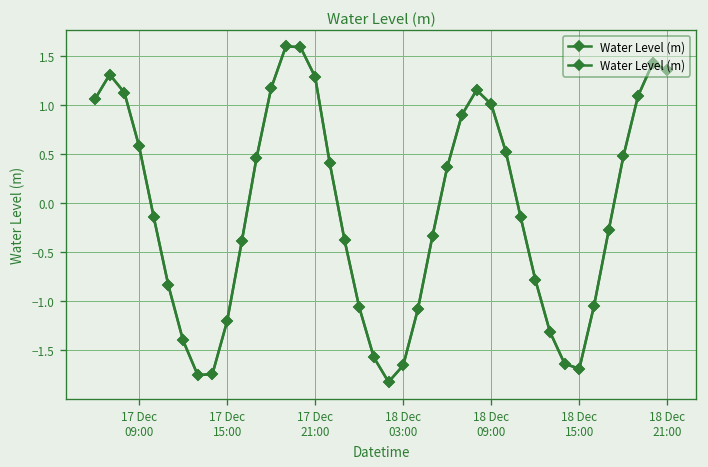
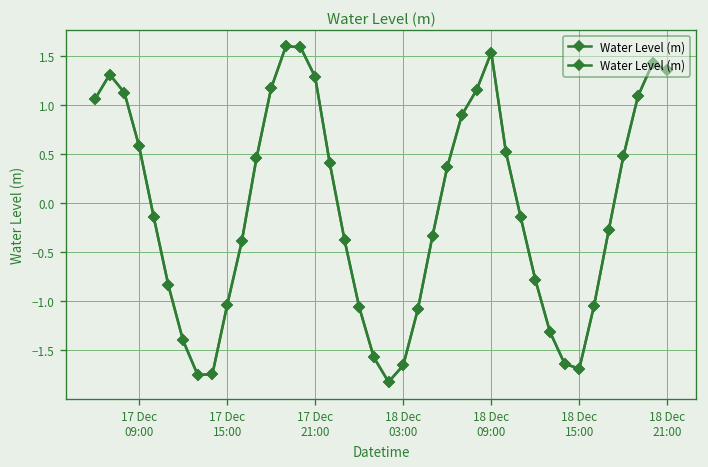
17 Dec 15:00: -1.2 -> -1.0
18 Dec 09:00: 1.0 -> 1.5
